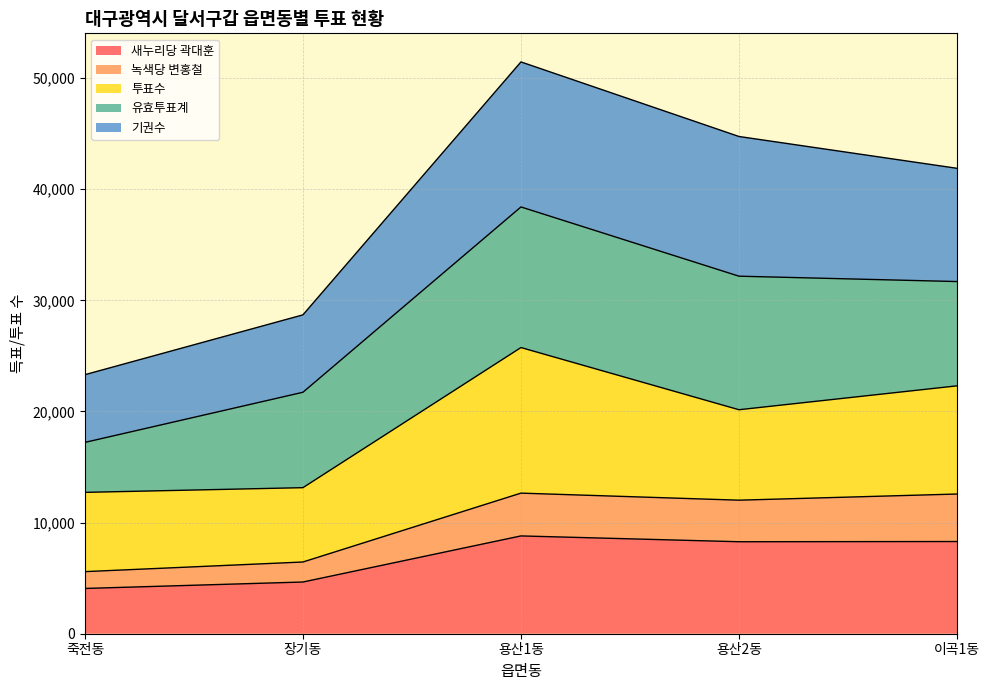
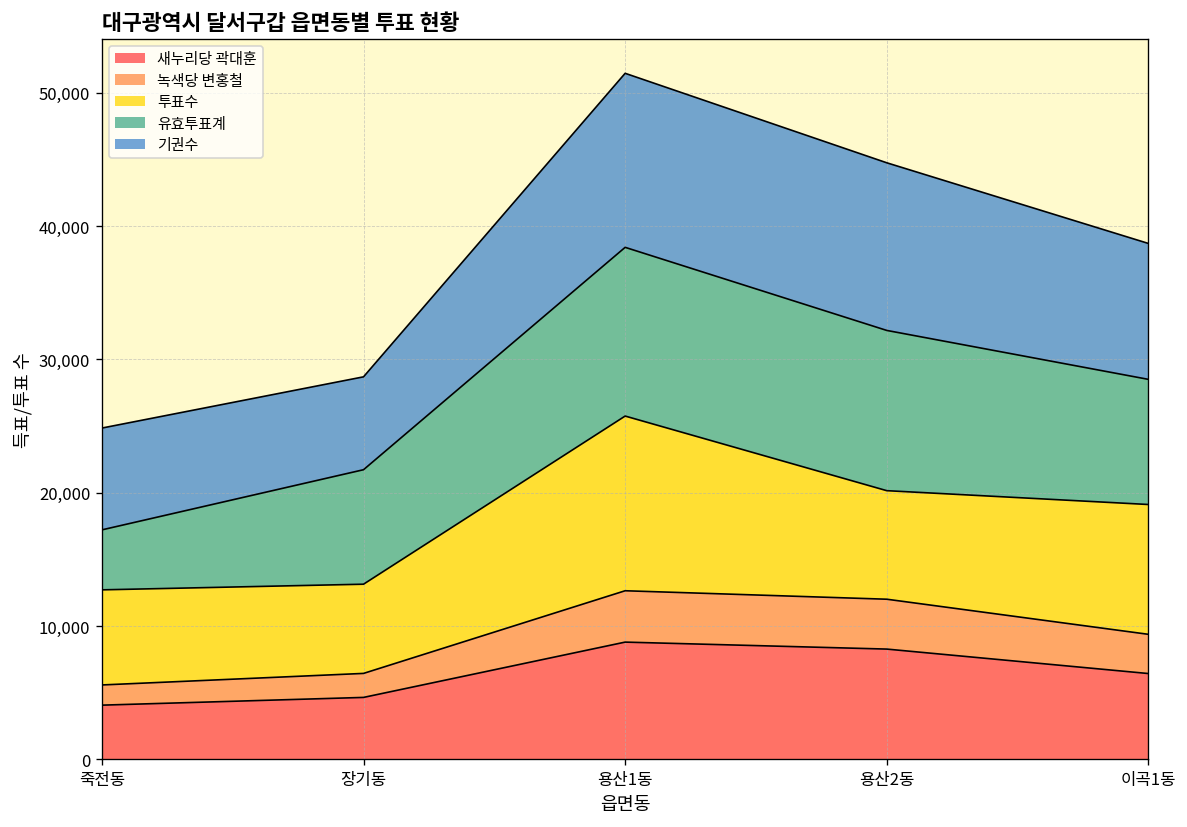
기권수, 죽전동: 6,100 -> 7,600
새누리당 곽대훈, 이곡1동: 8,300 -> 6,400
녹색당 변홍철, 이곡1동: 4,300 -> 2,900
